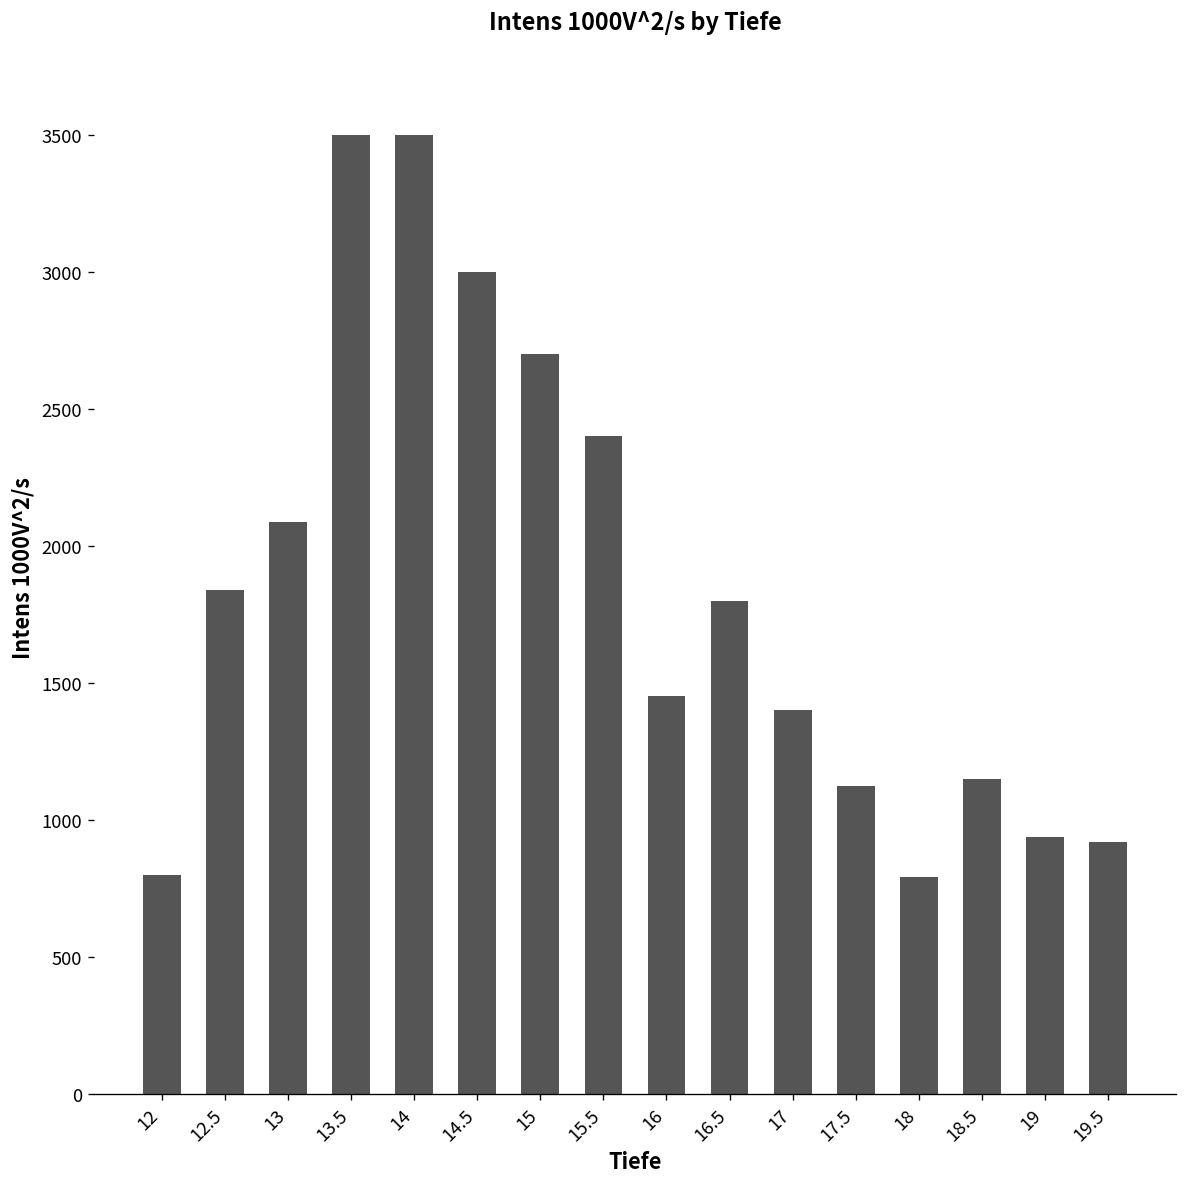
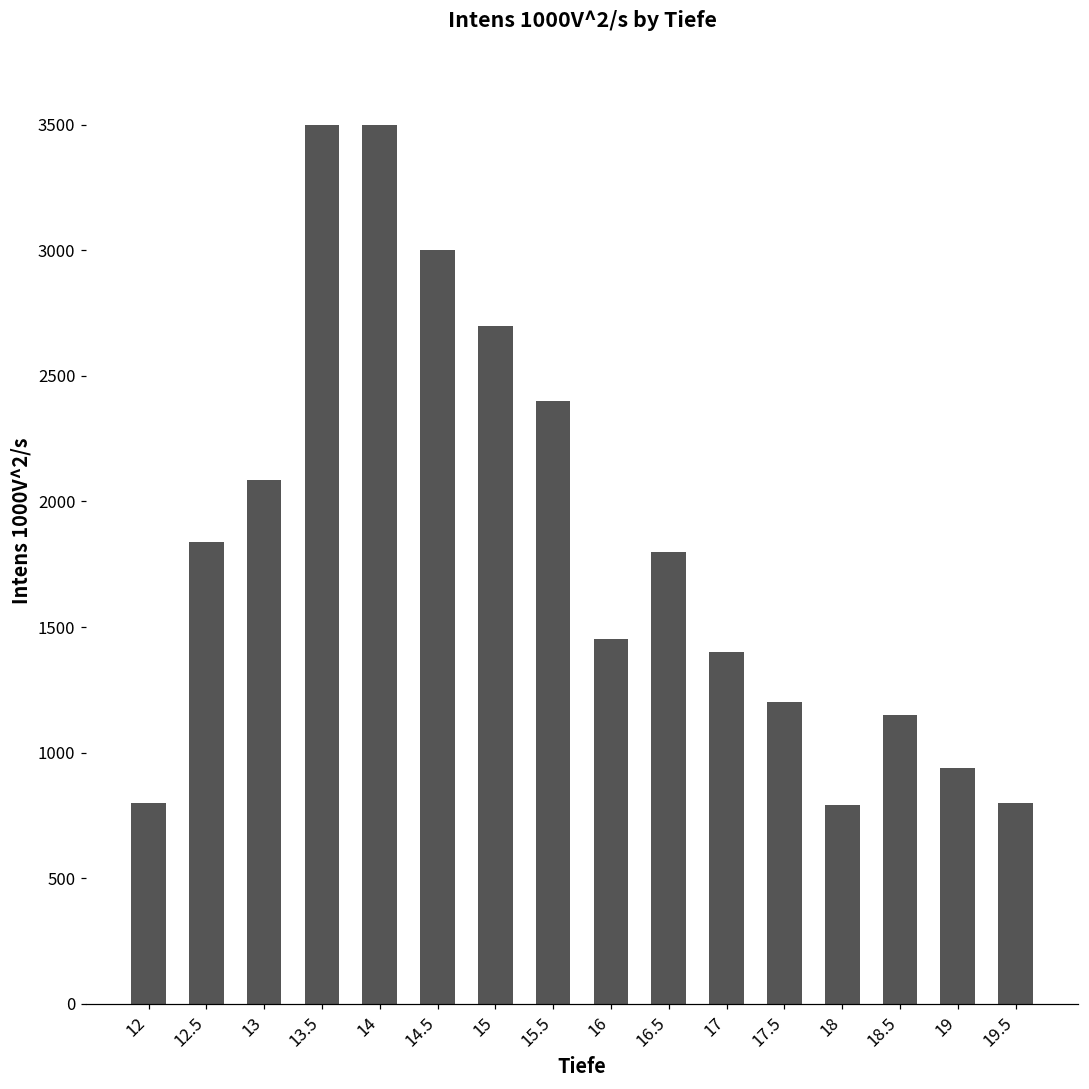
17.5: 1130 -> 1200
19.5: 920 -> 800
